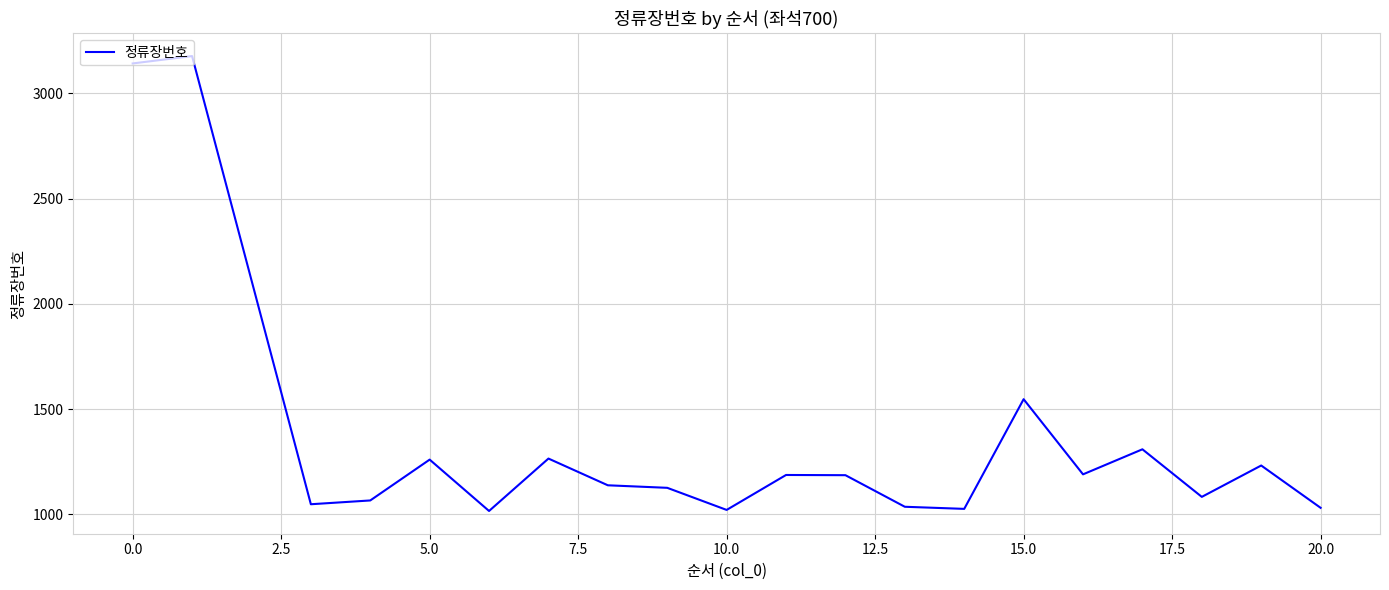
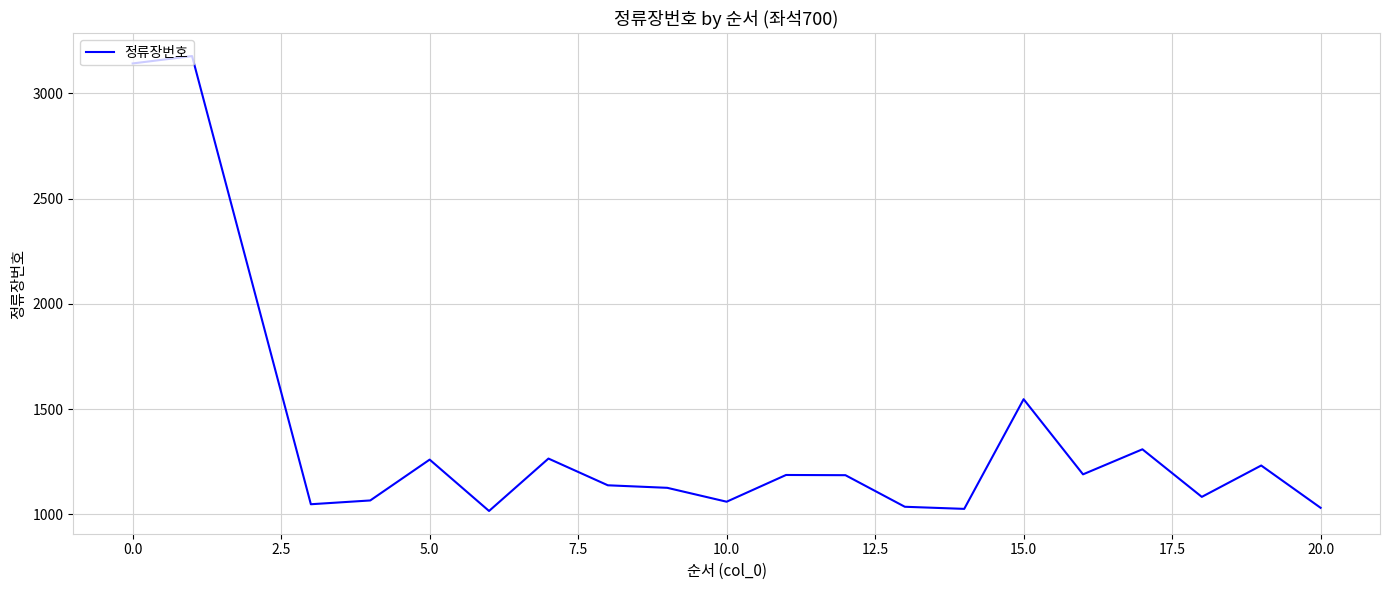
10.0: 1020 -> 1060
